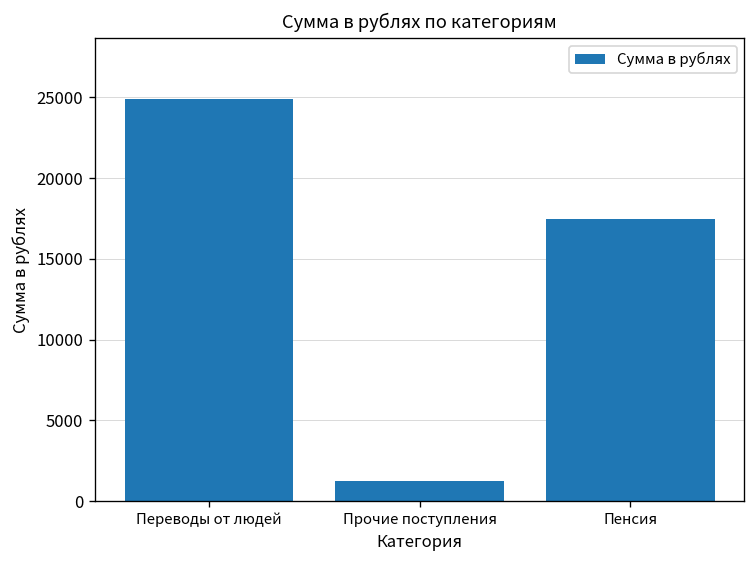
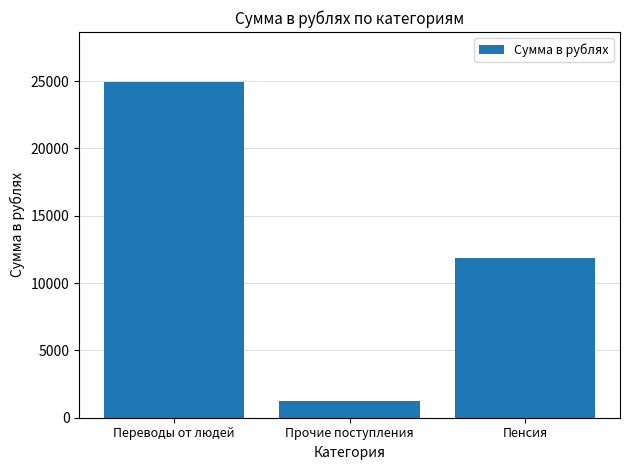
Пенсия: 17500 -> 11900
